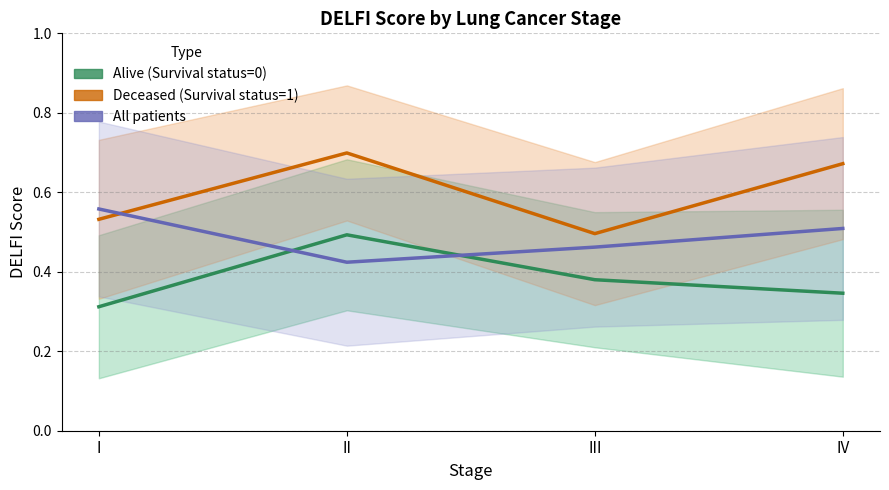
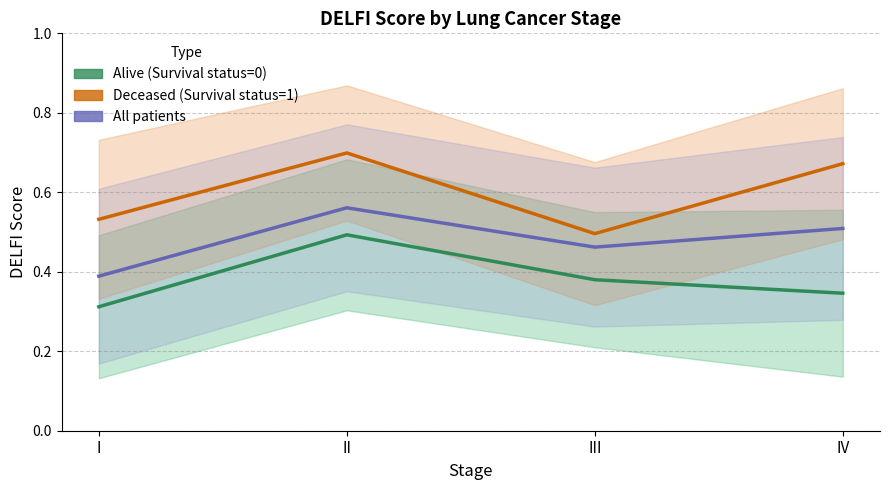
All patients, I: 0.56 -> 0.39
All patients, II: 0.42 -> 0.56
